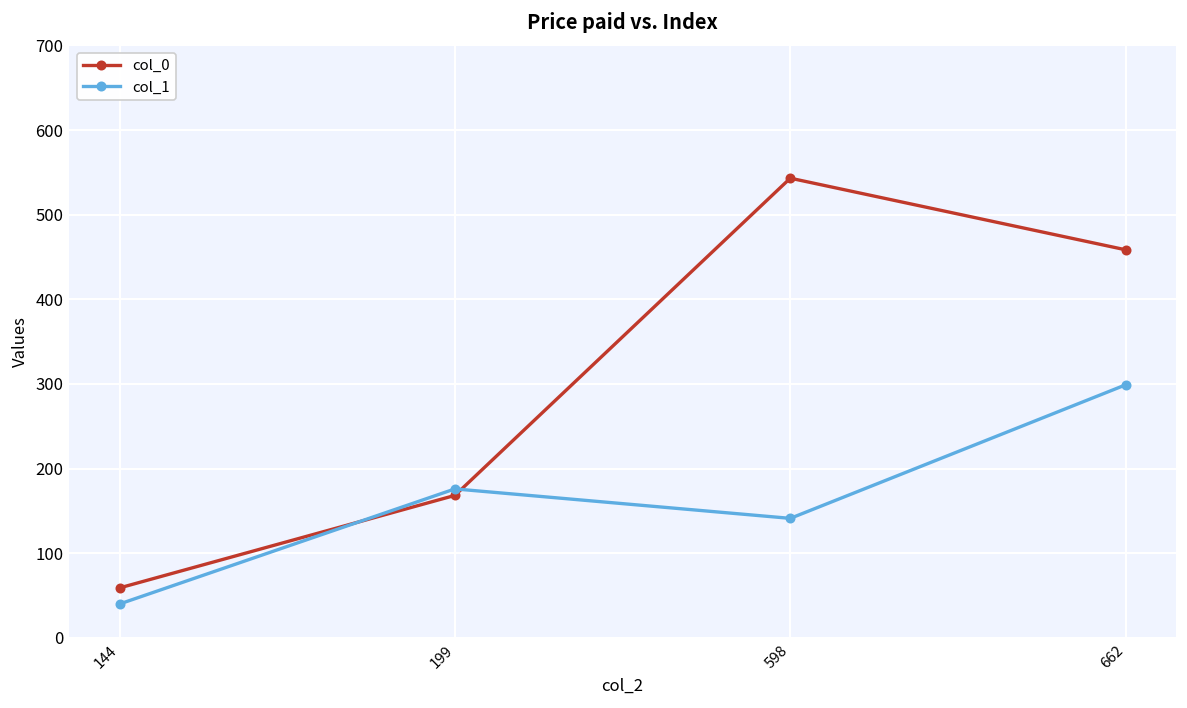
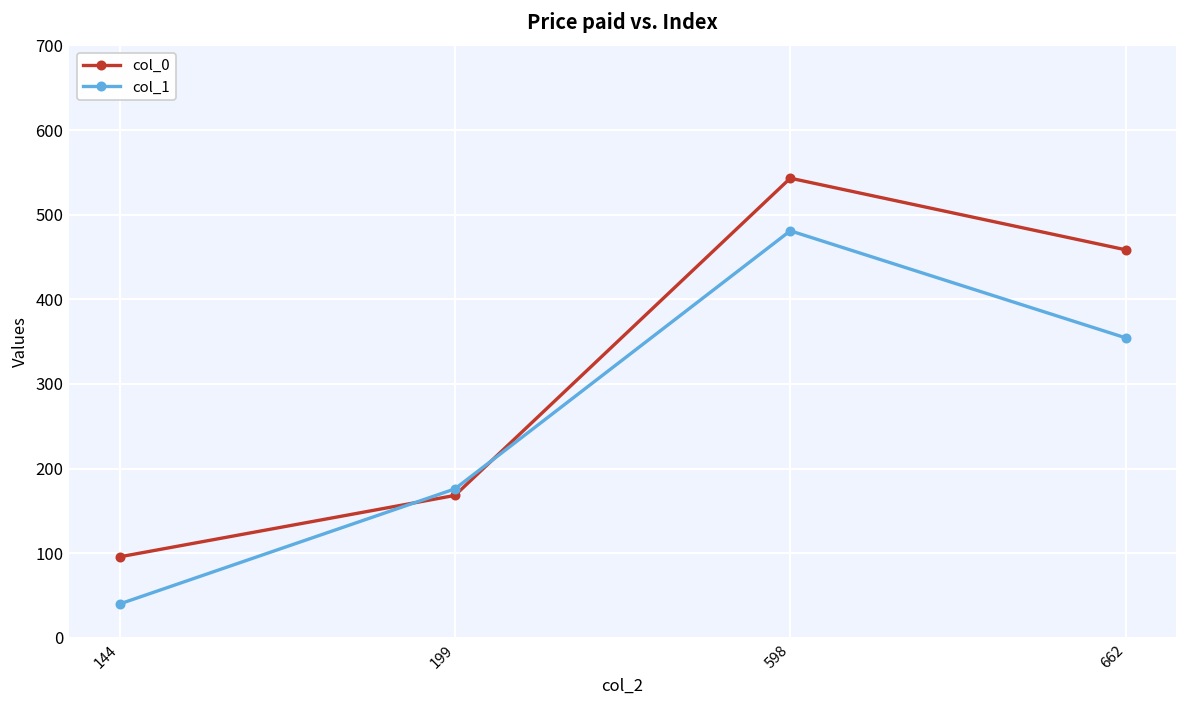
col_0, 144: 60 -> 100
col_1, 598: 140 -> 480
col_1, 662: 300 -> 350
